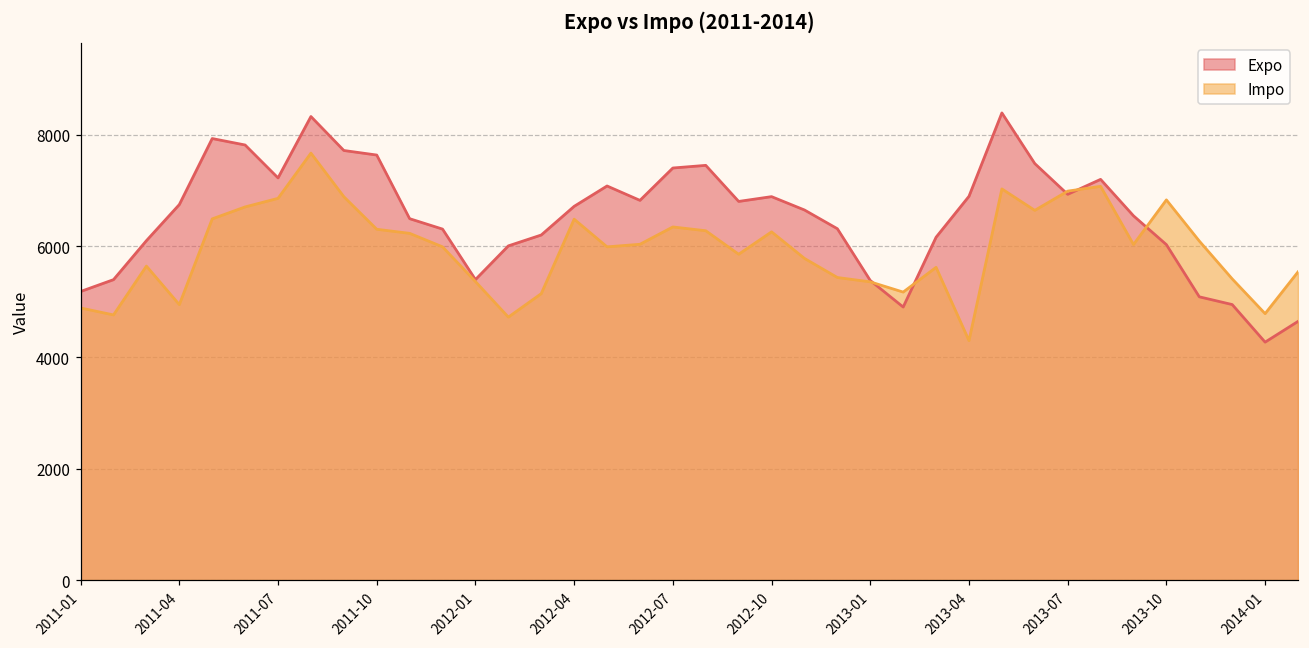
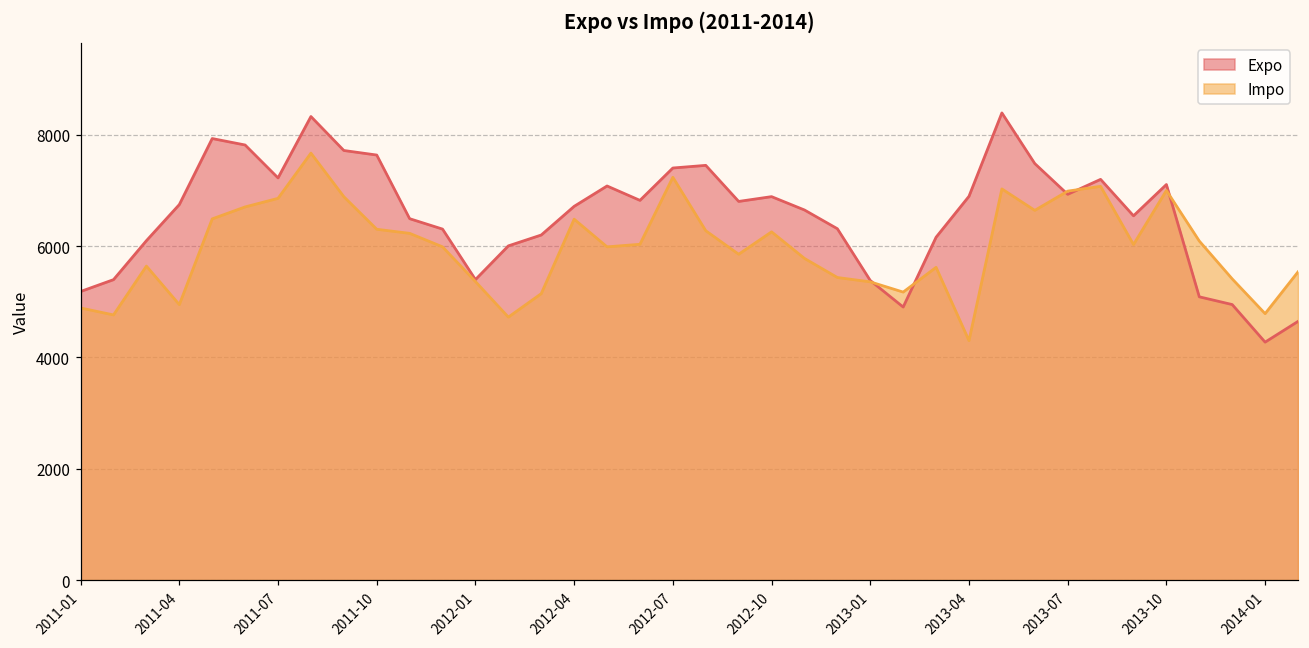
Impo, 2012-07: 6300 -> 7200
Expo, 2013-10: 6000 -> 7100
Impo, 2013-10: 6800 -> 7000
